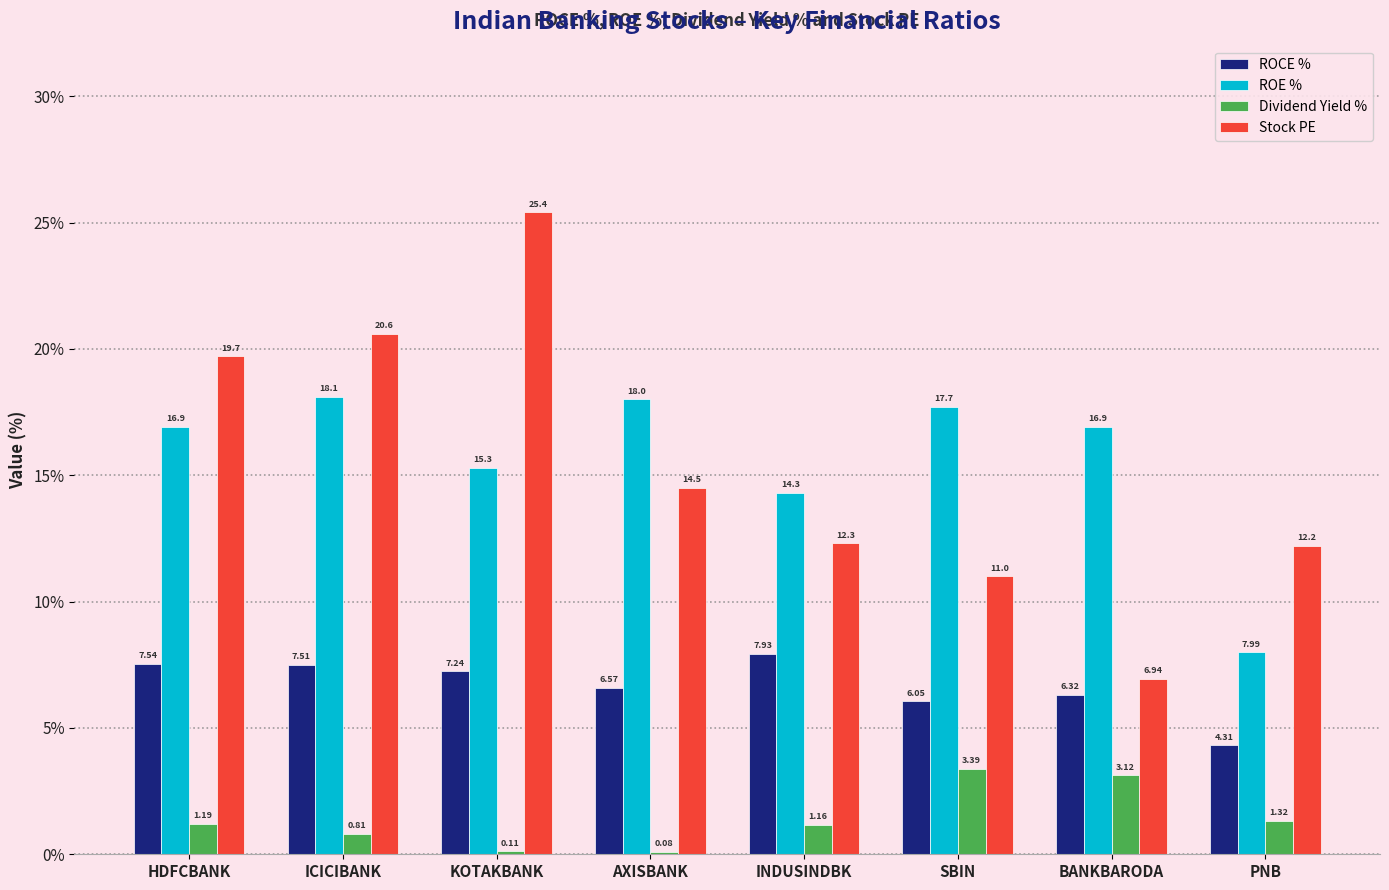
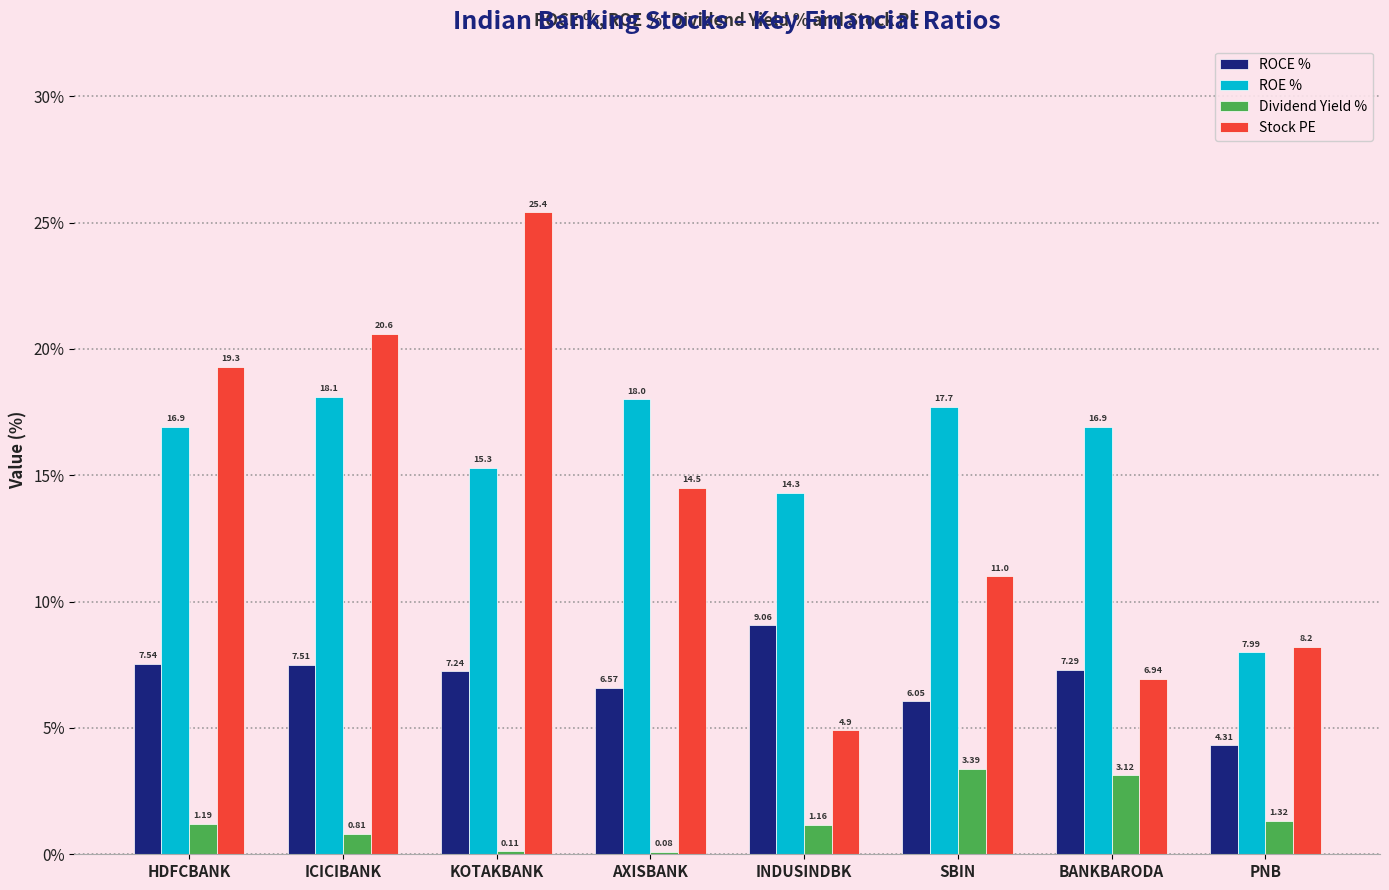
Stock PE, HDFCBANK: 19.7 -> 19.3
ROCE %, INDUSINDBK: 7.93 -> 9.06
Stock PE, INDUSINDBK: 12.3 -> 4.9
ROCE %, BANKBARODA: 6.32 -> 7.29
Stock PE, PNB: 12.2 -> 8.2
